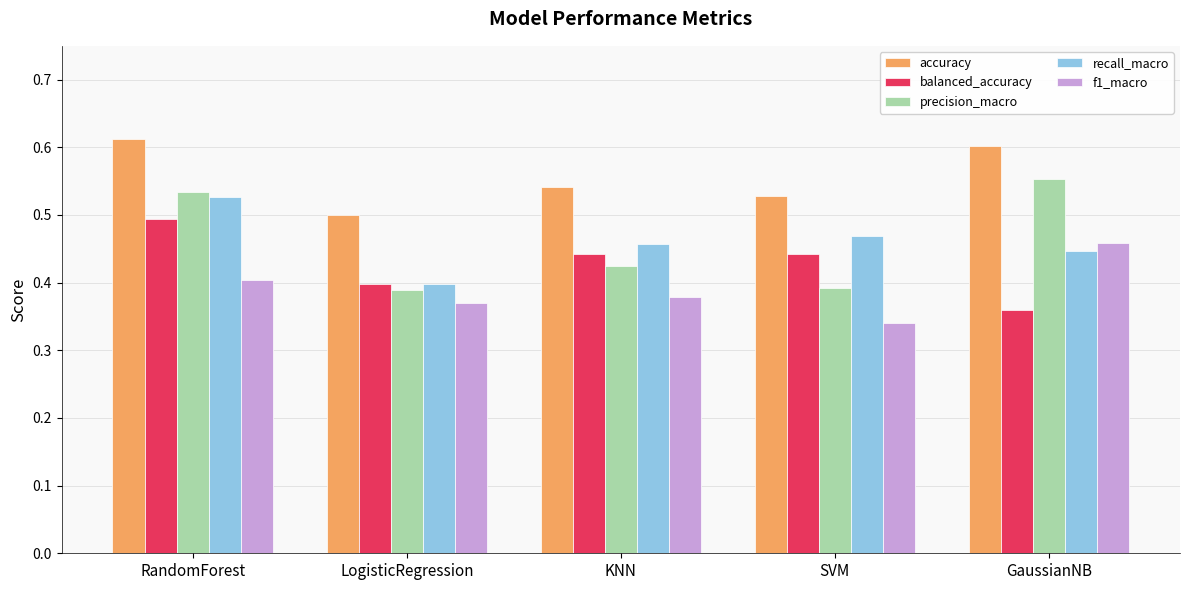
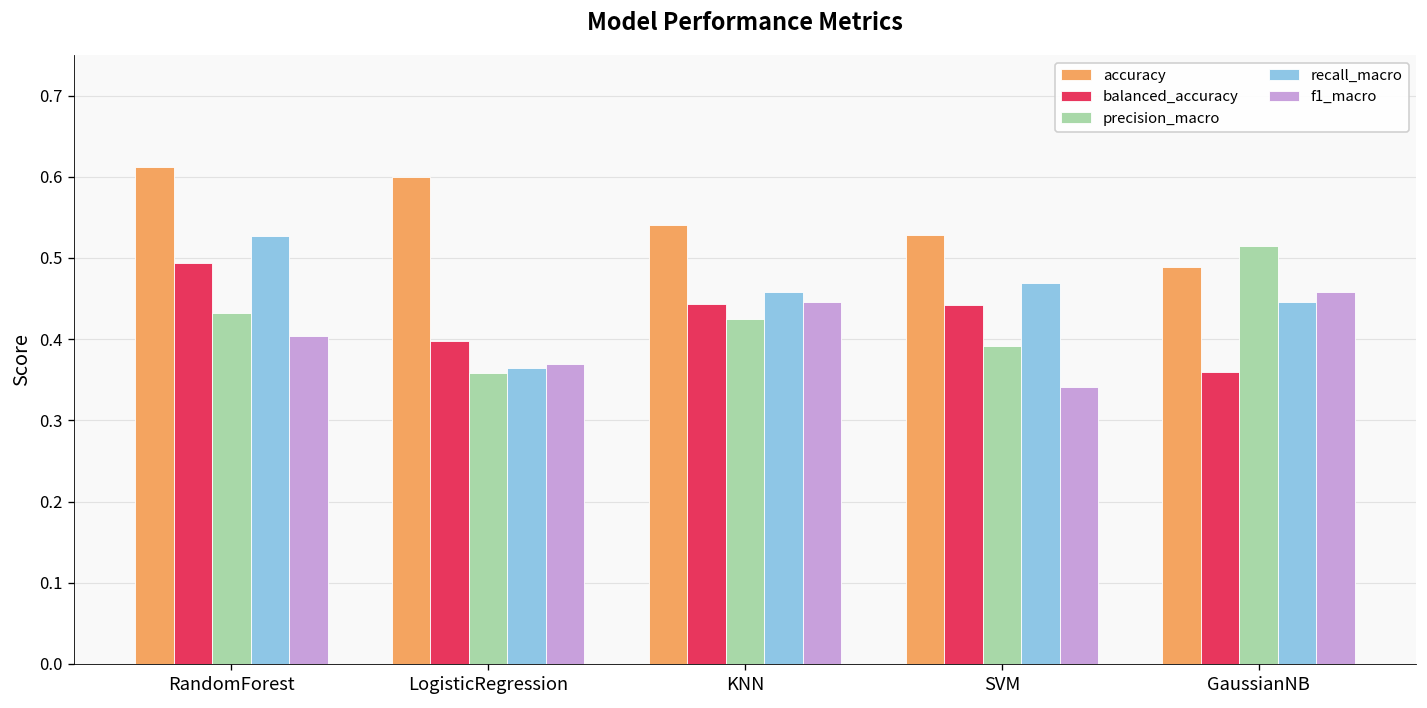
precision_macro, RandomForest: 0.53 -> 0.43
accuracy, LogisticRegression: 0.5 -> 0.6
precision_macro, LogisticRegression: 0.39 -> 0.36
recall_macro, LogisticRegression: 0.40 -> 0.36
f1_macro, KNN: 0.38 -> 0.45
accuracy, GaussianNB: 0.60 -> 0.49
precision_macro, GaussianNB: 0.55 -> 0.51
